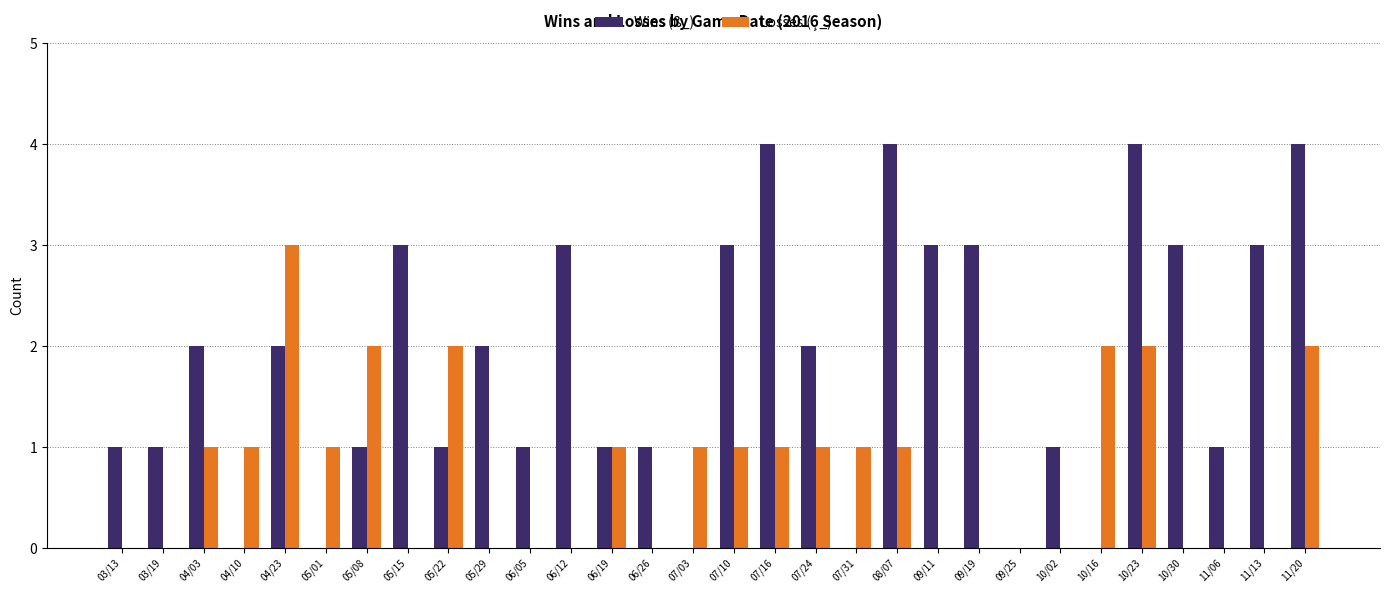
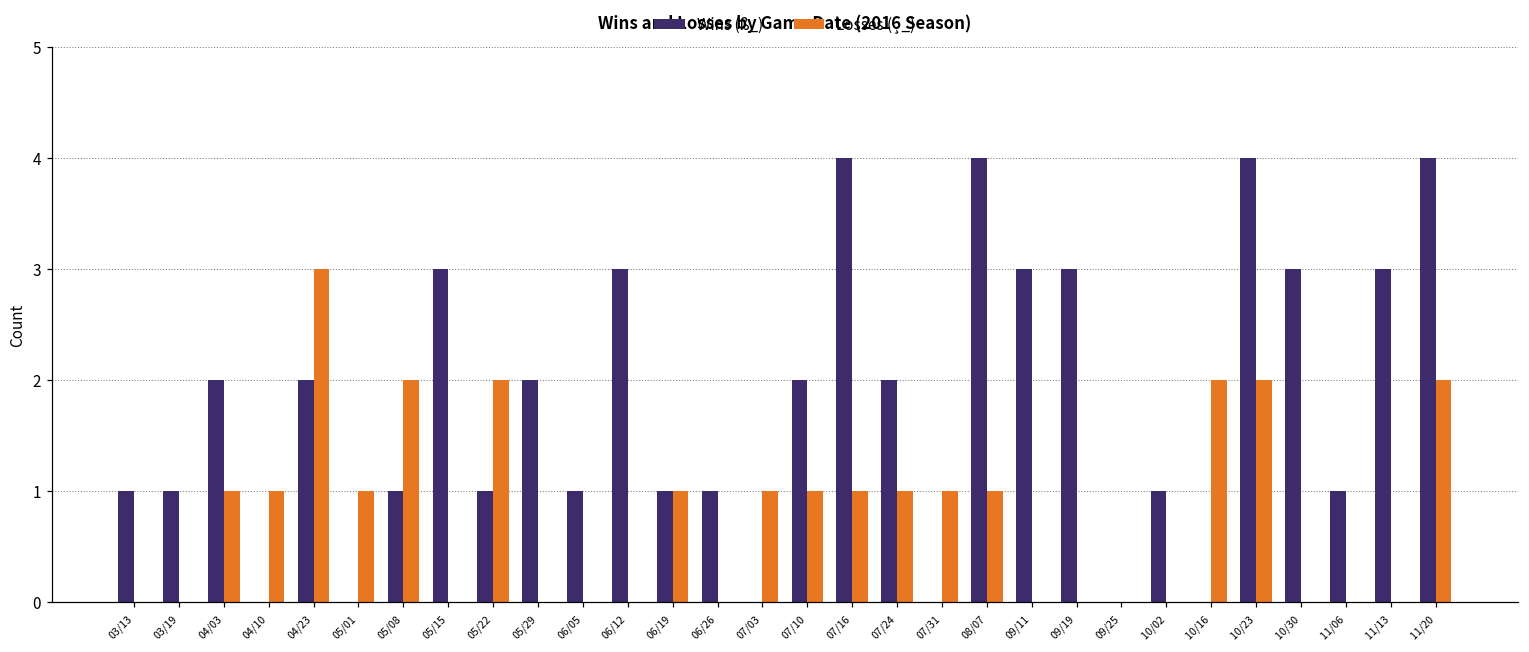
Wins (ß_), 07/10: 3 -> 2
